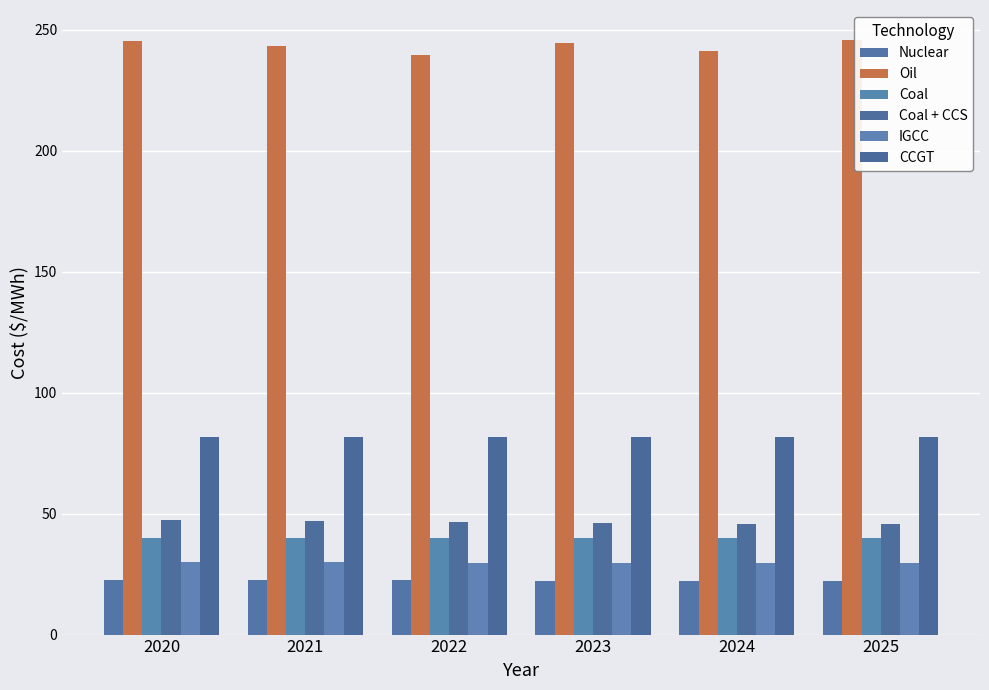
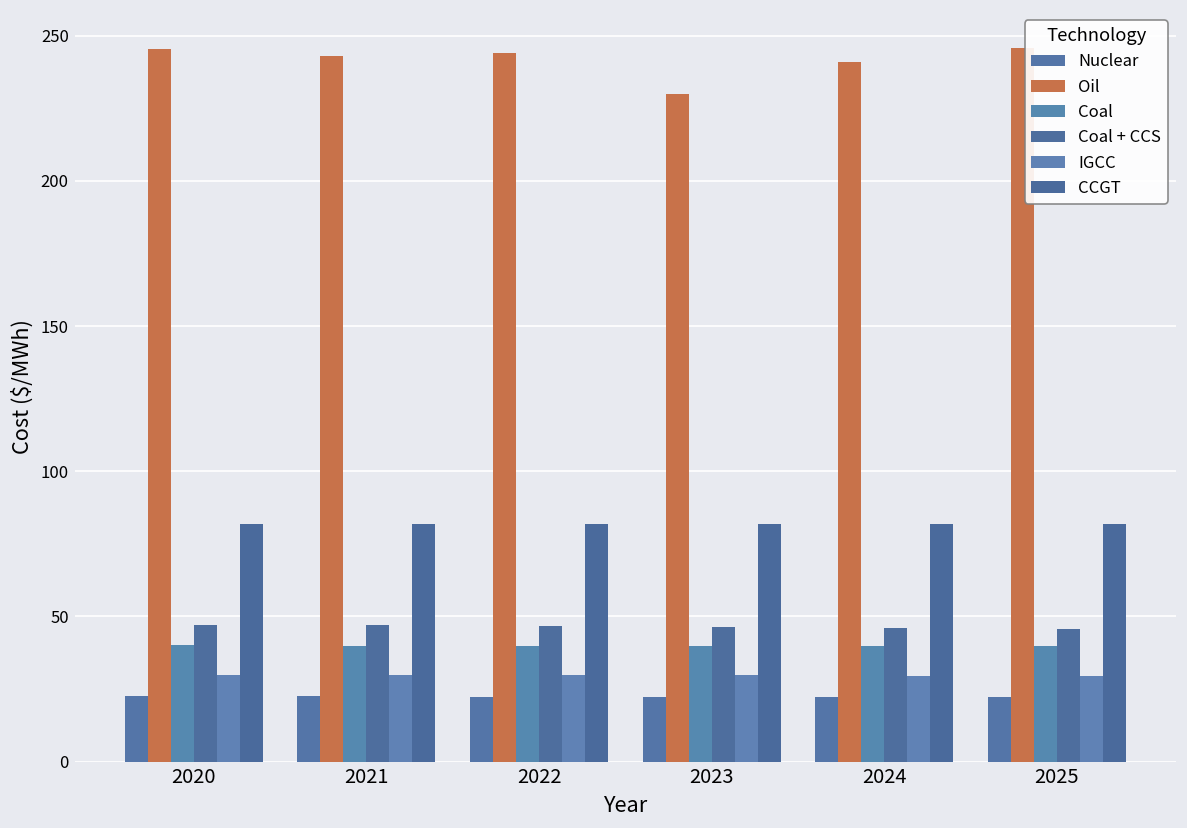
Oil, 2022: 239 -> 244
Oil, 2023: 245 -> 230
